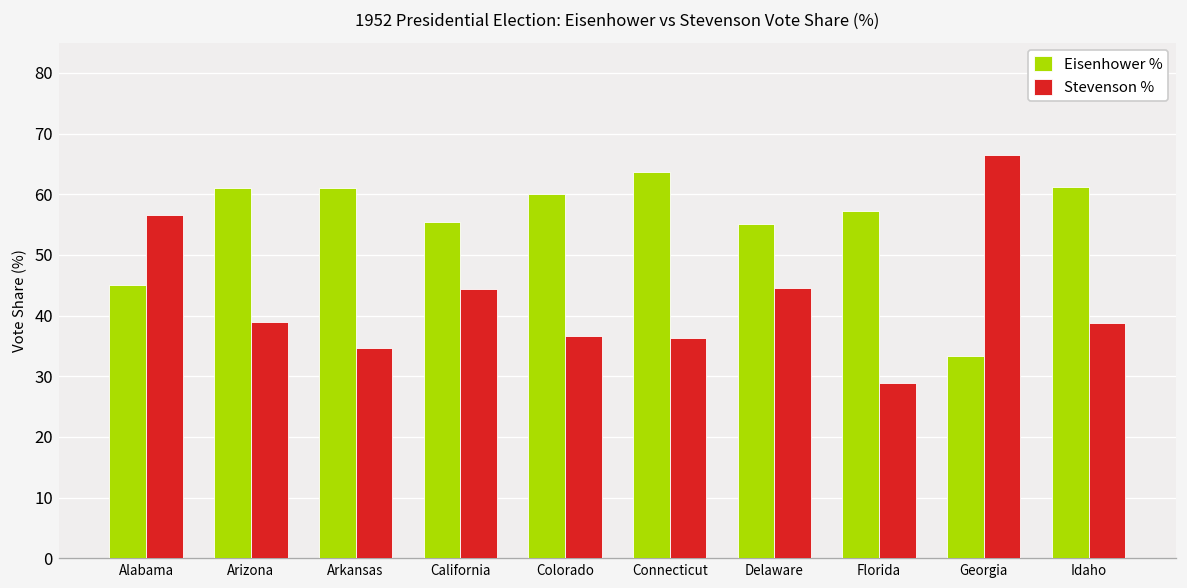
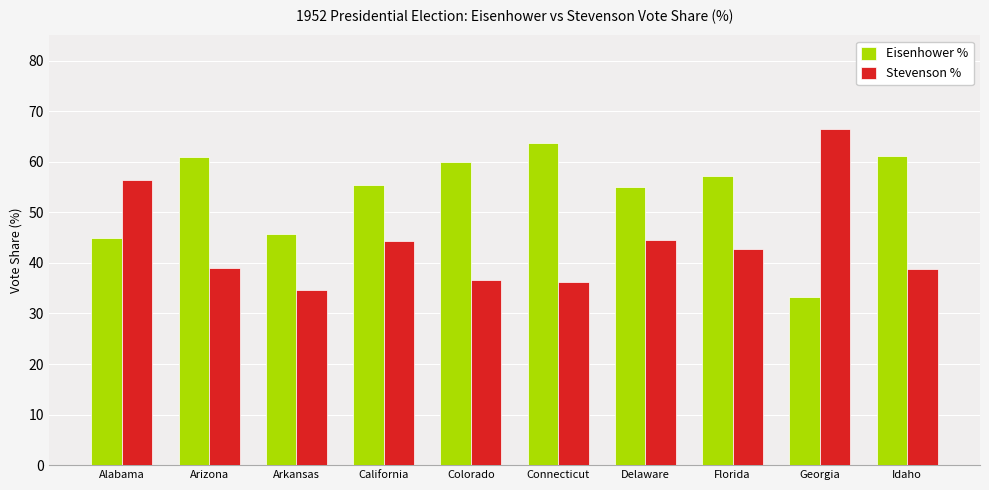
Eisenhower %, Arkansas: 61 -> 46
Stevenson %, Florida: 29 -> 43
